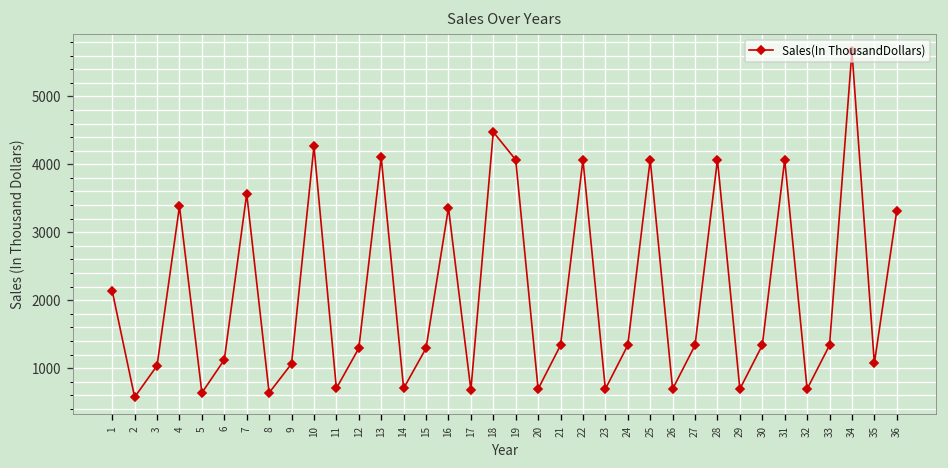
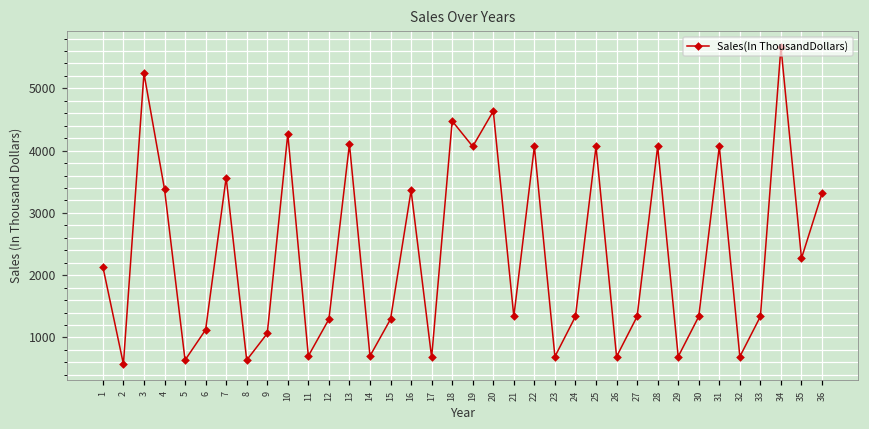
3: 1000 -> 5200
20: 700 -> 4600
35: 1100 -> 2300
